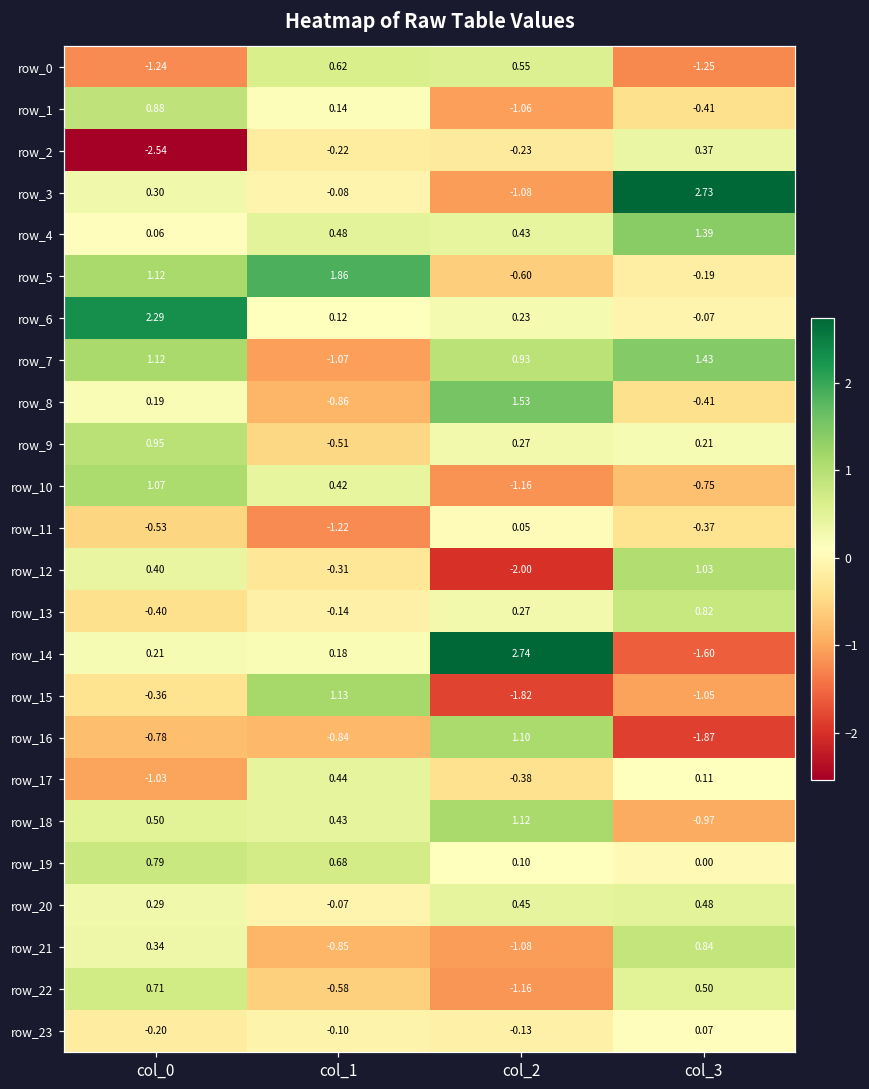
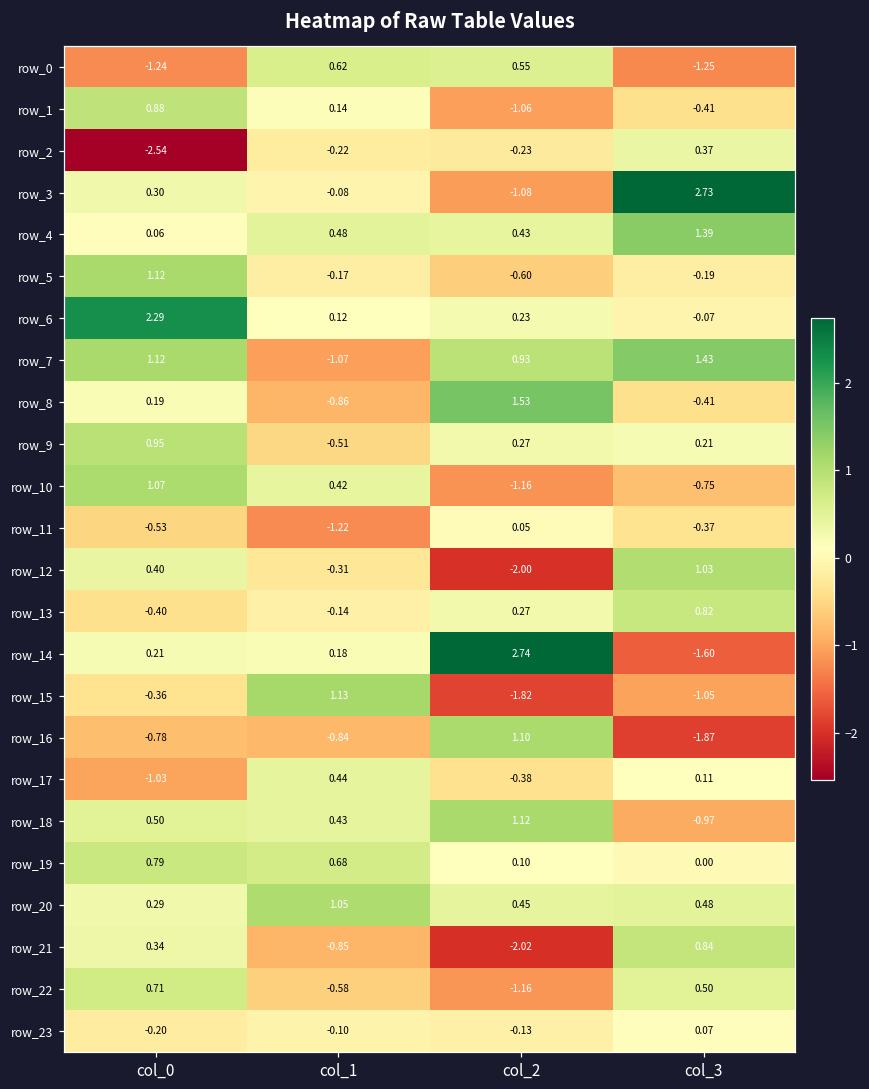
row_5, col_1: 1.86 -> -0.17
row_20, col_1: -0.07 -> 1.05
row_21, col_2: -1.08 -> -2.02
